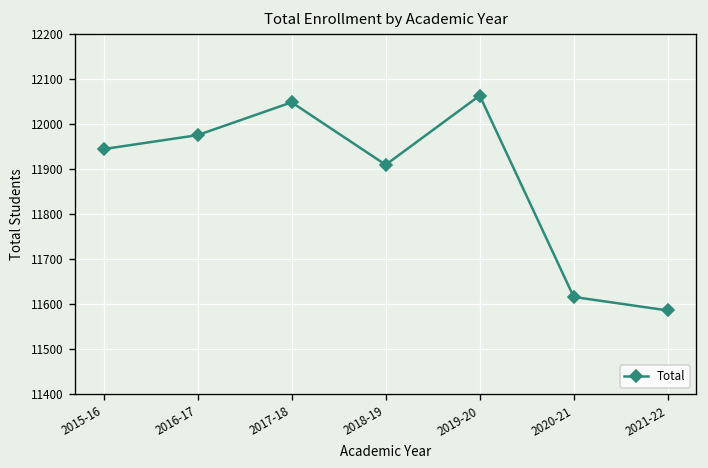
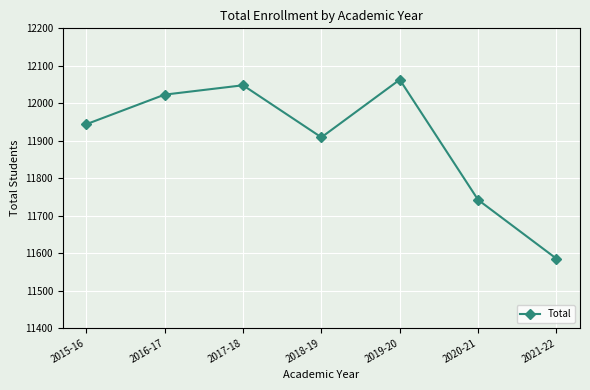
2016-17: 11980 -> 12020
2020-21: 11620 -> 11740
